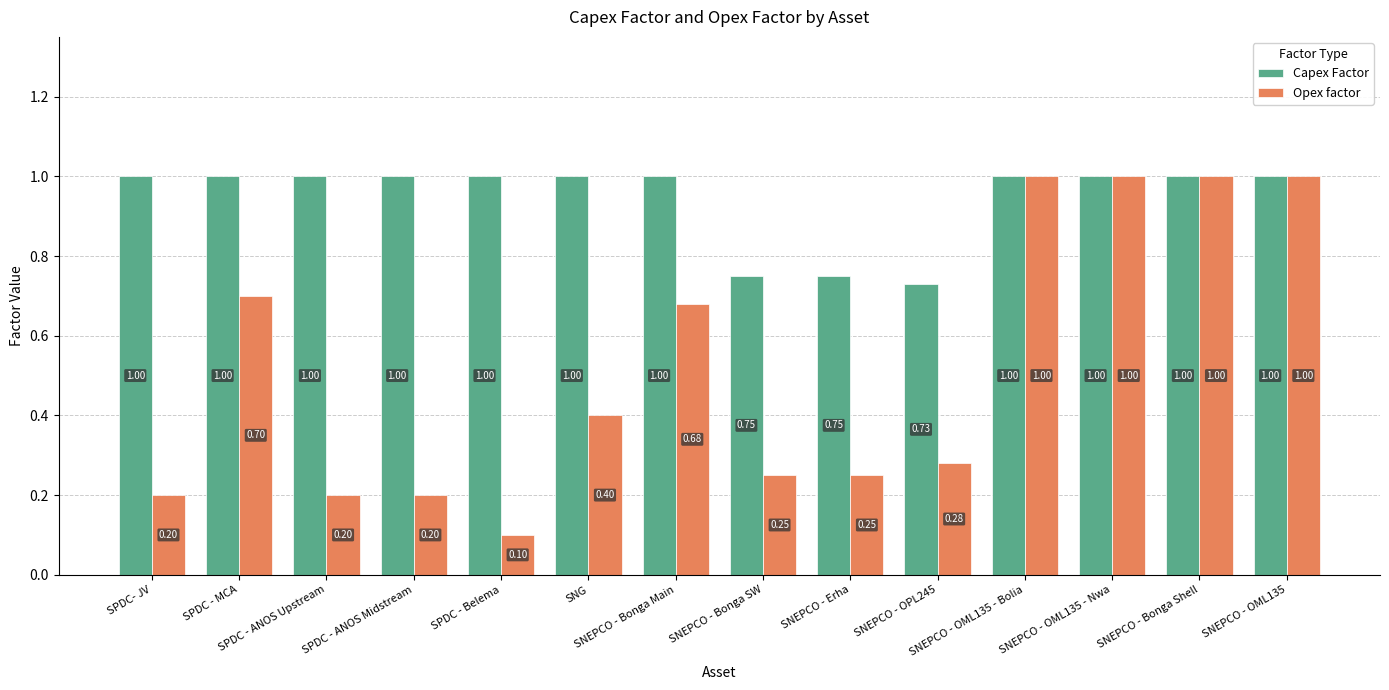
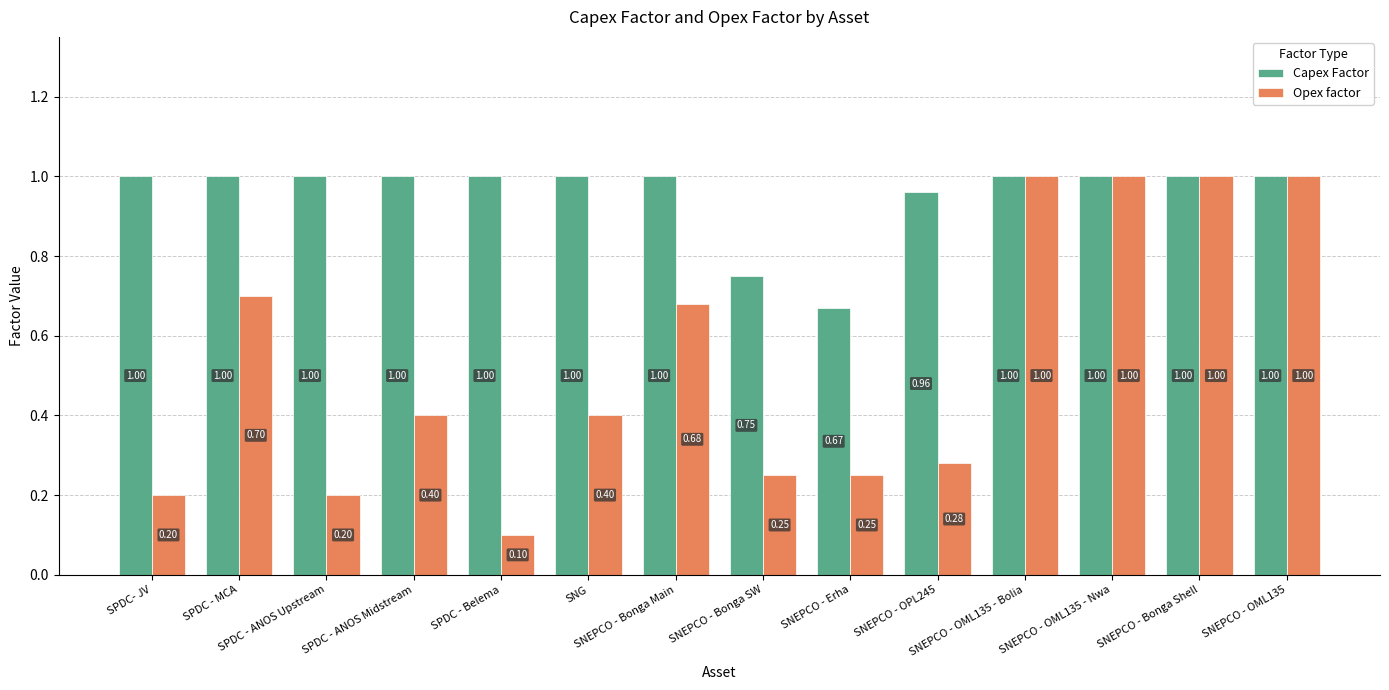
Opex factor, SPDC - ANOS Midstream: 0.20 -> 0.40
Capex Factor, SNEPCO - Erha: 0.75 -> 0.67
Capex Factor, SNEPCO - OPL245: 0.73 -> 0.96
